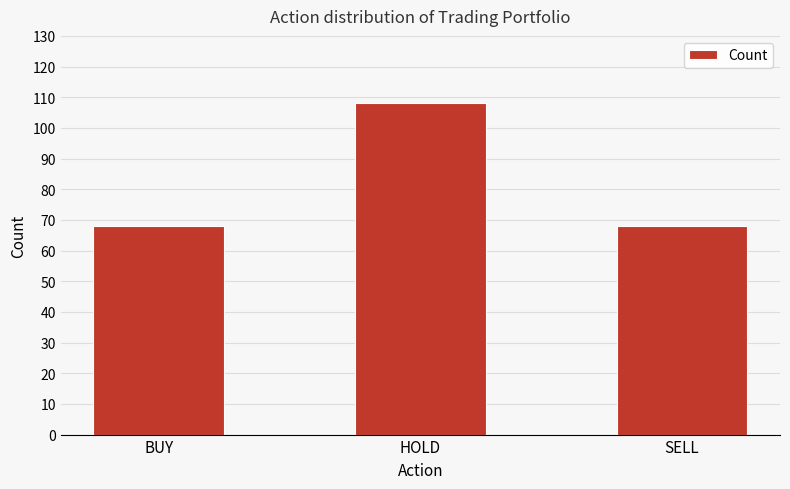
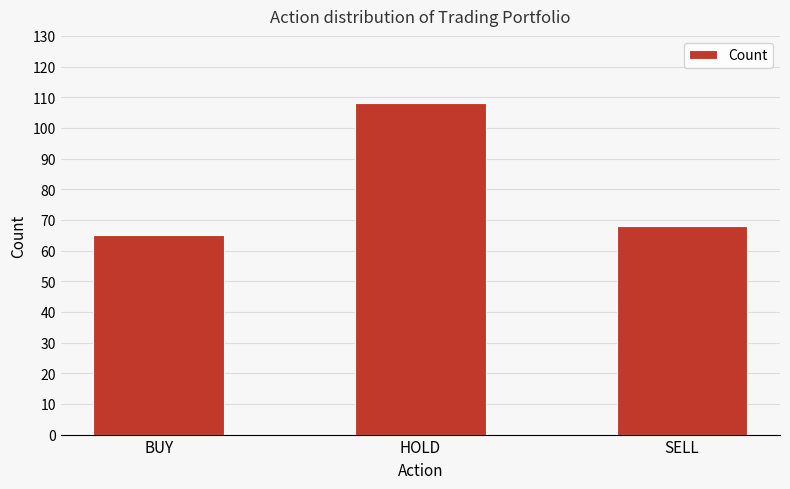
BUY: 68 -> 65
